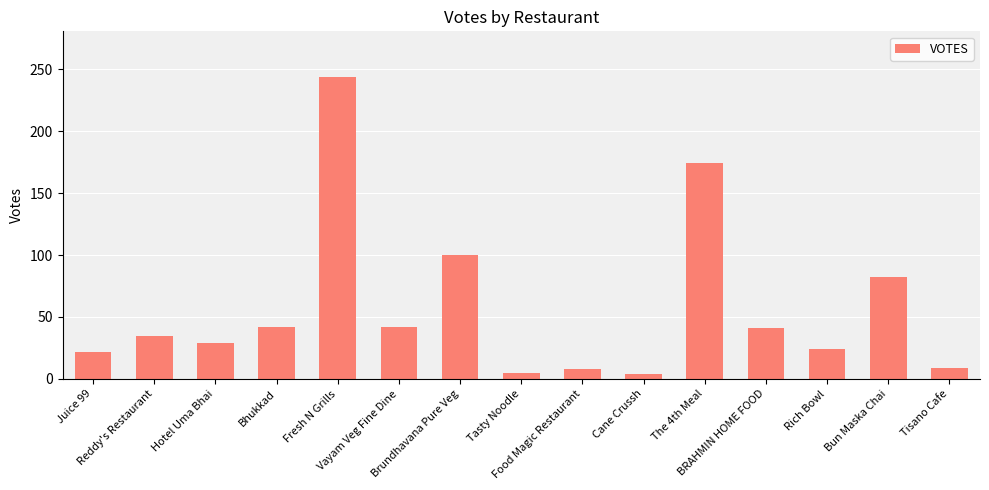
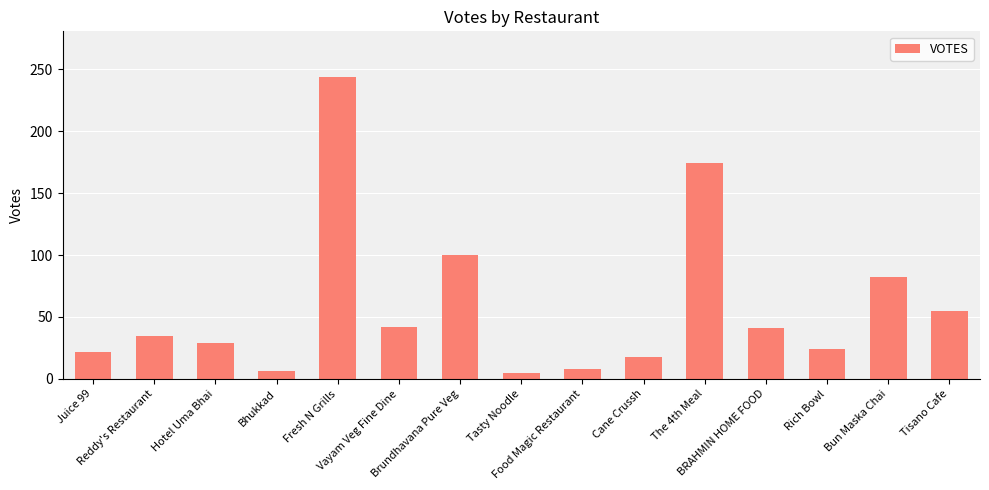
Bhukkad: 42 -> 6
Cane Crussh: 4 -> 18
Tisano Cafe: 9 -> 55
